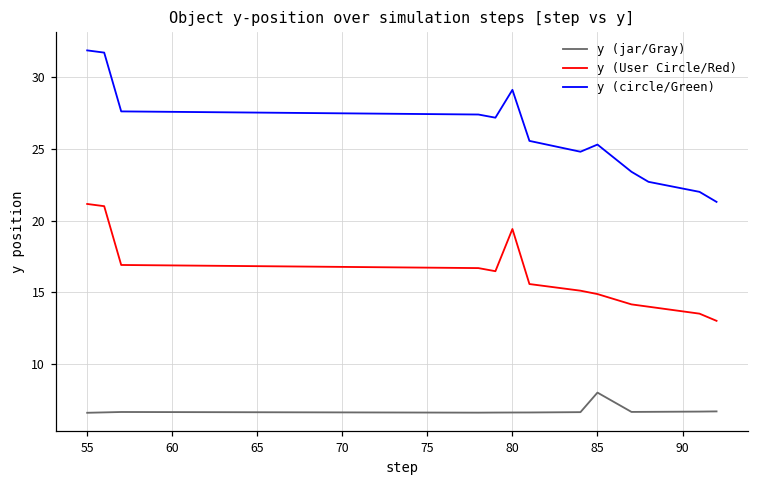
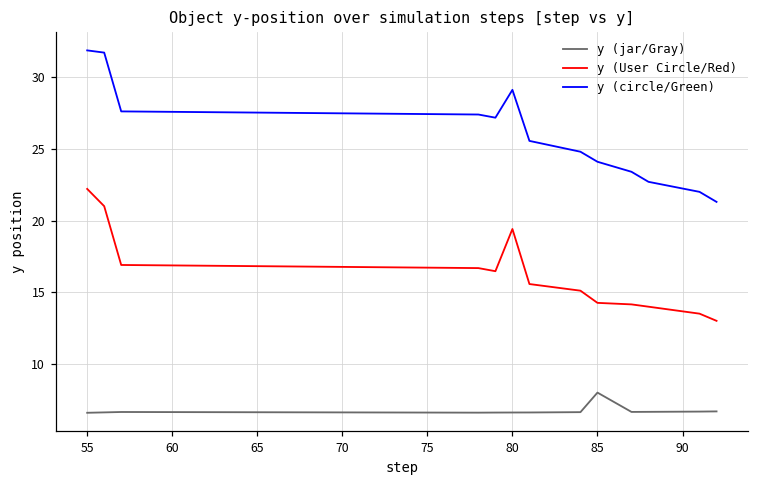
y (User Circle/Red), 55: 21.2 -> 22.2
y (User Circle/Red), 85: 14.9 -> 14.3
y (circle/Green), 85: 25.3 -> 24.1
